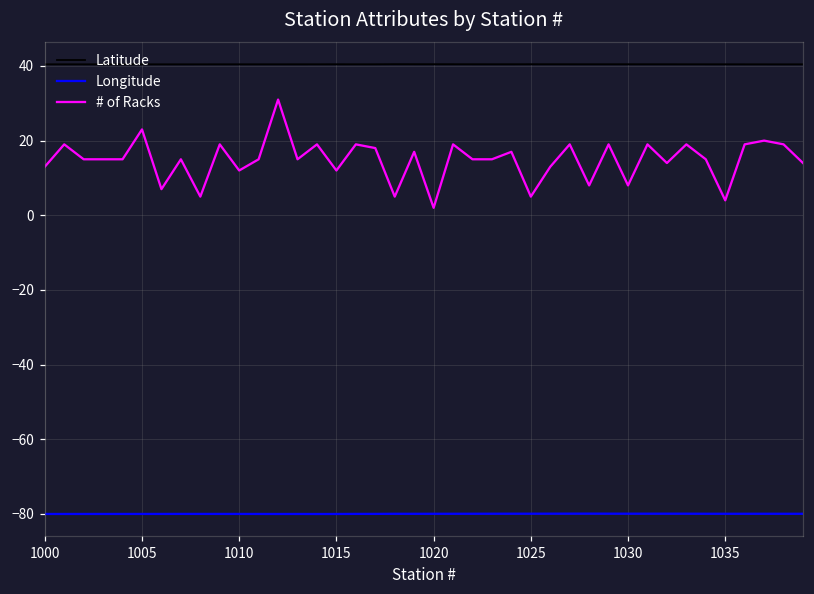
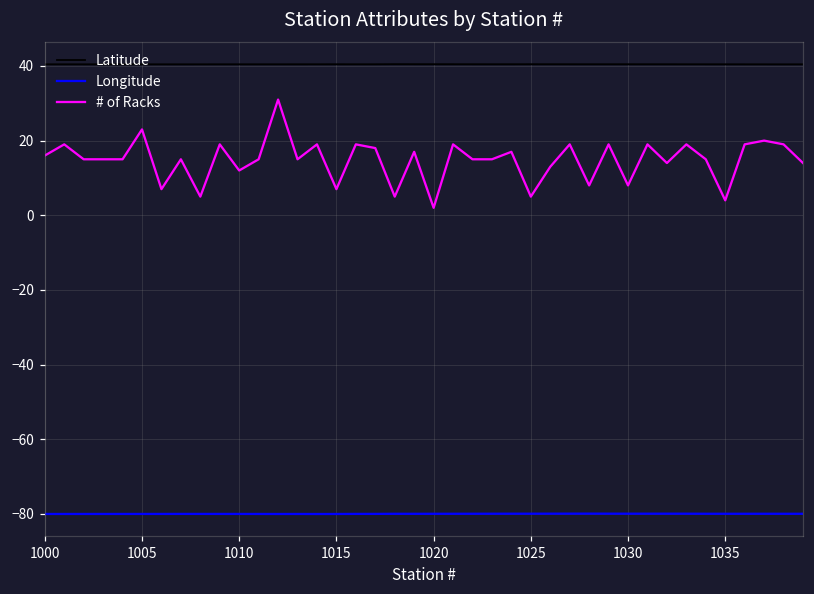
# of Racks, 1000: 13 -> 16
# of Racks, 1015: 12 -> 7
